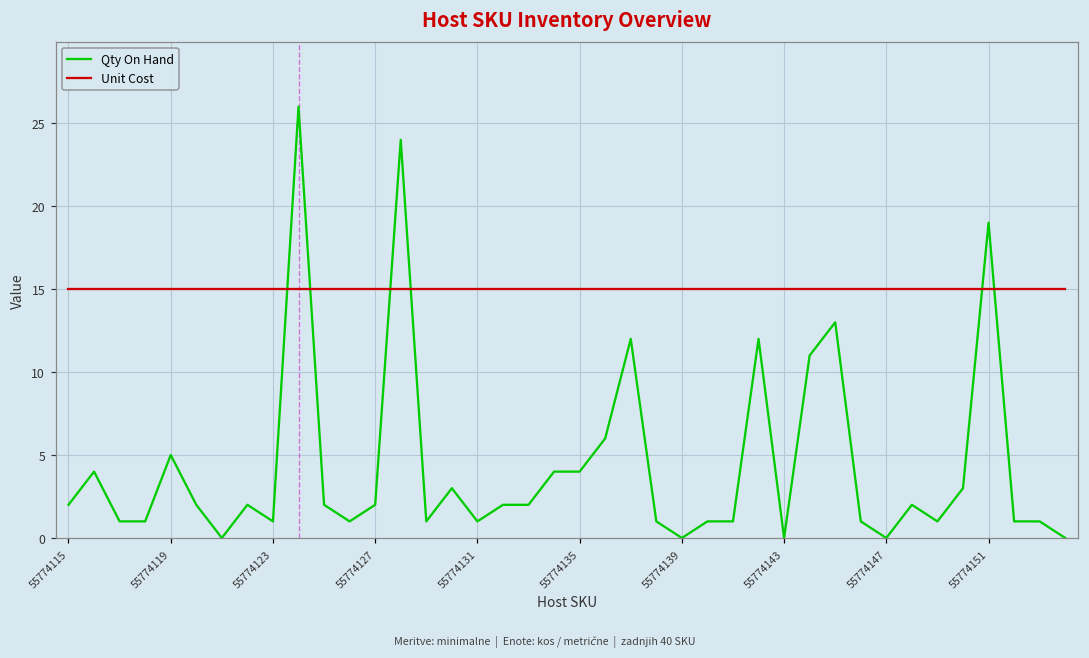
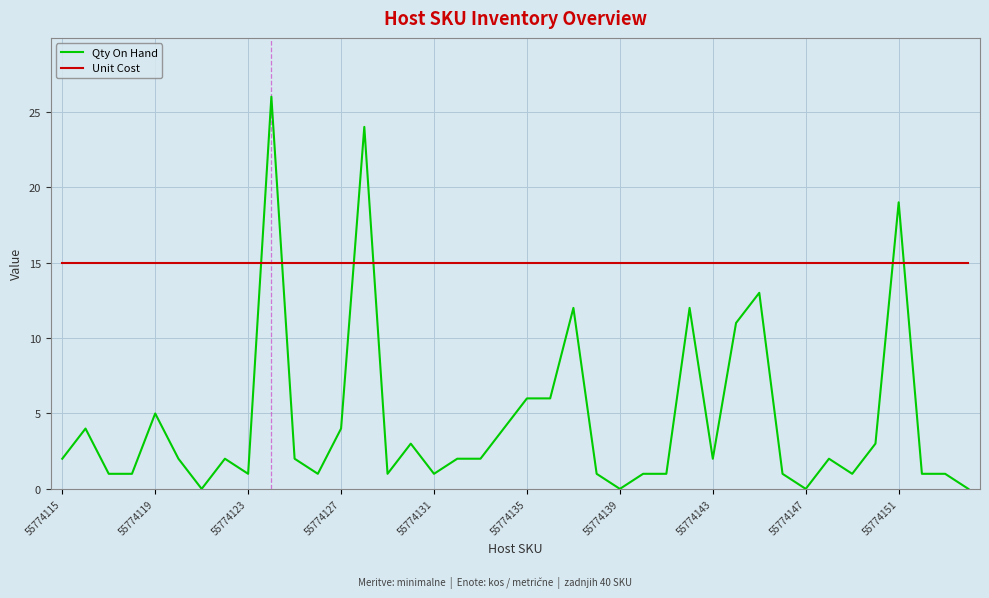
Qty On Hand, 55774127: 2 -> 4
Qty On Hand, 55774135: 4 -> 6
Qty On Hand, 55774143: 0 -> 2
